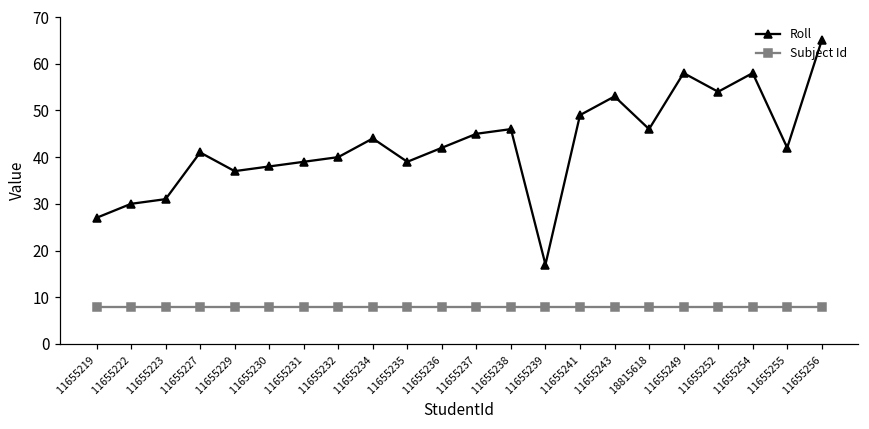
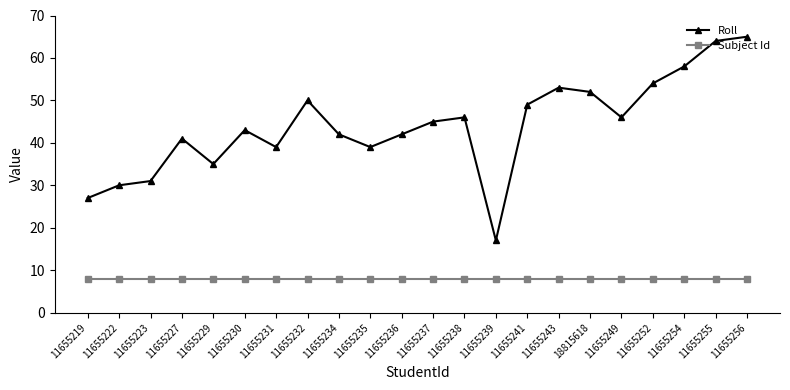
Roll, 11655229: 37 -> 35
Roll, 11655230: 38 -> 43
Roll, 11655232: 40 -> 50
Roll, 11655234: 44 -> 42
Roll, 18815618: 46 -> 52
Roll, 11655249: 58 -> 46
Roll, 11655255: 42 -> 64
